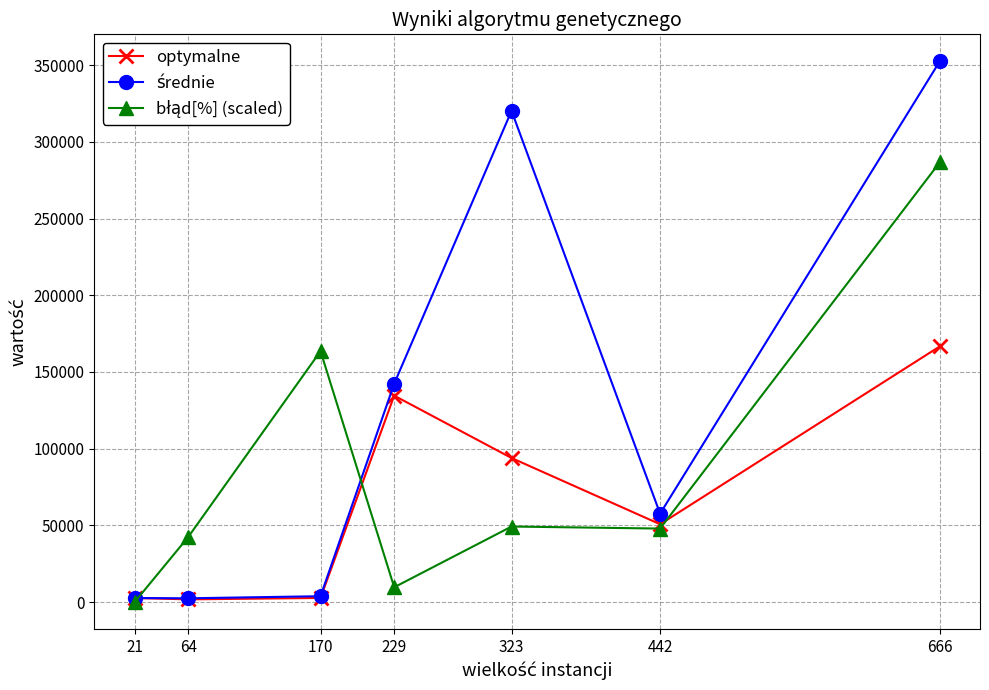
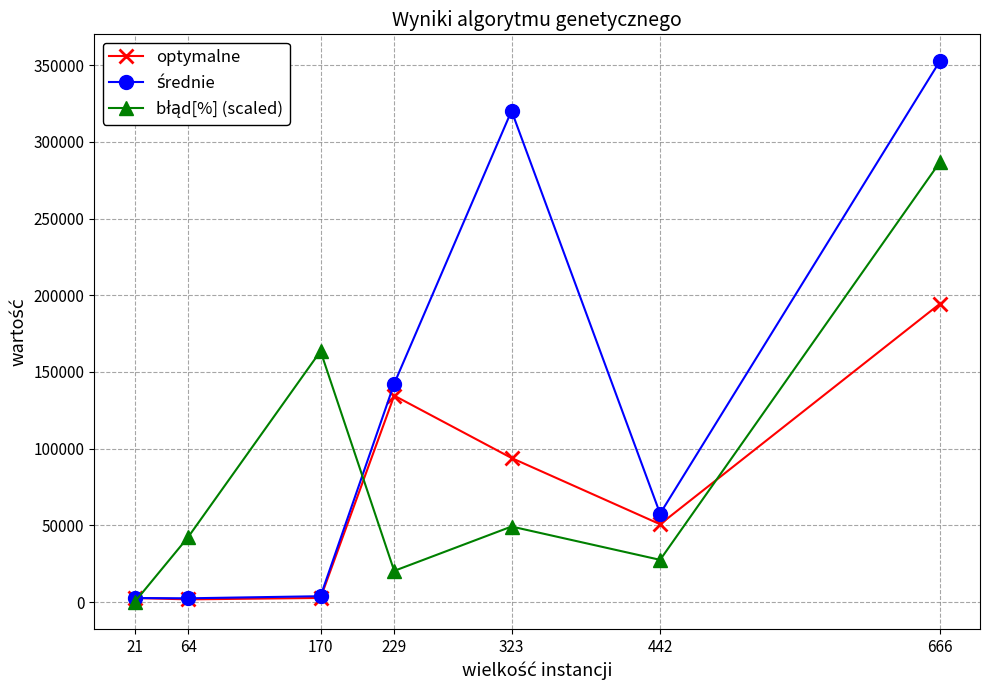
błąd[%] (scaled), 229: 10000 -> 20000
błąd[%] (scaled), 442: 48000 -> 28000
optymalne, 666: 167000 -> 194000
